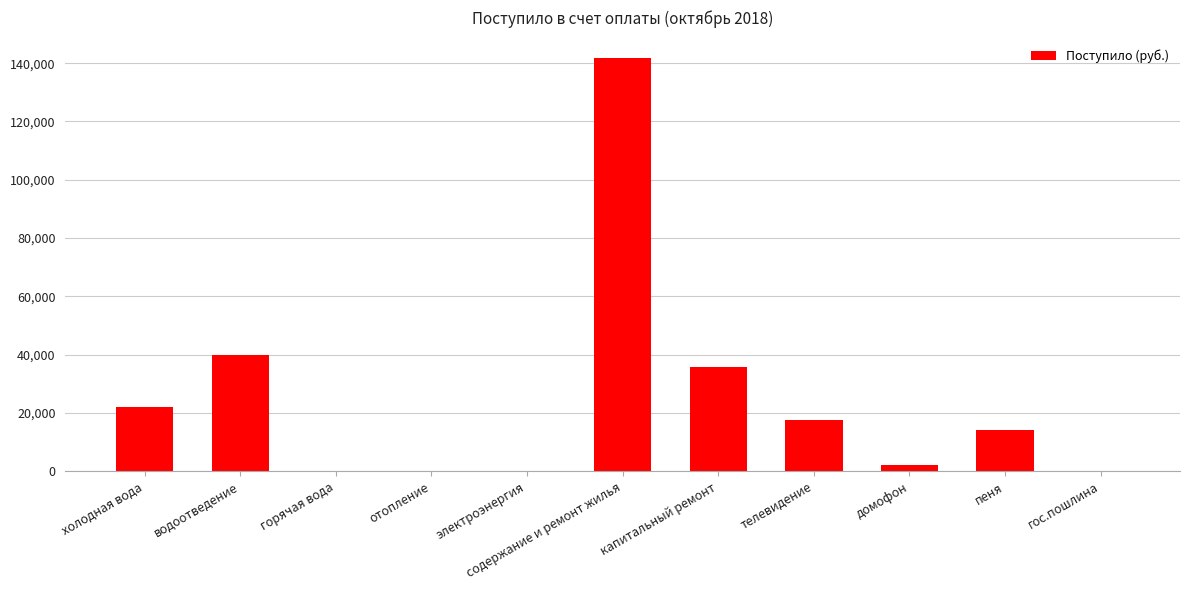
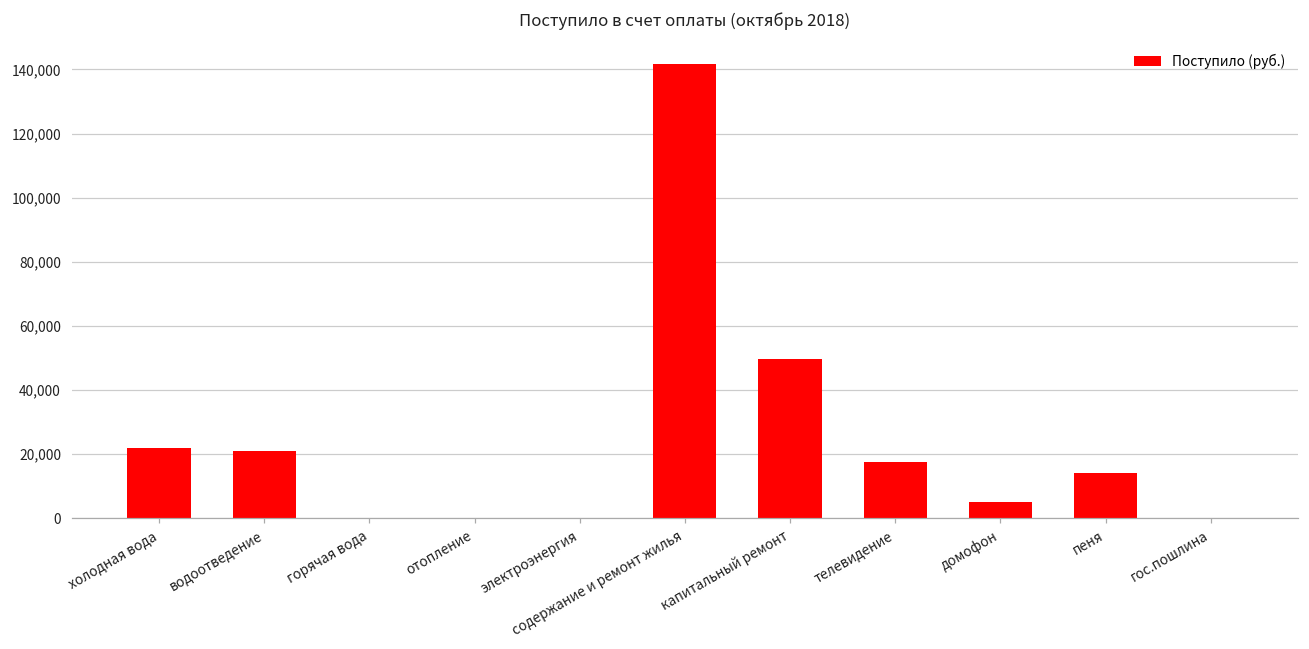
водоотведение: 40,000 -> 21,000
капитальный ремонт: 36,000 -> 50,000
домофон: 2,000 -> 5,000
